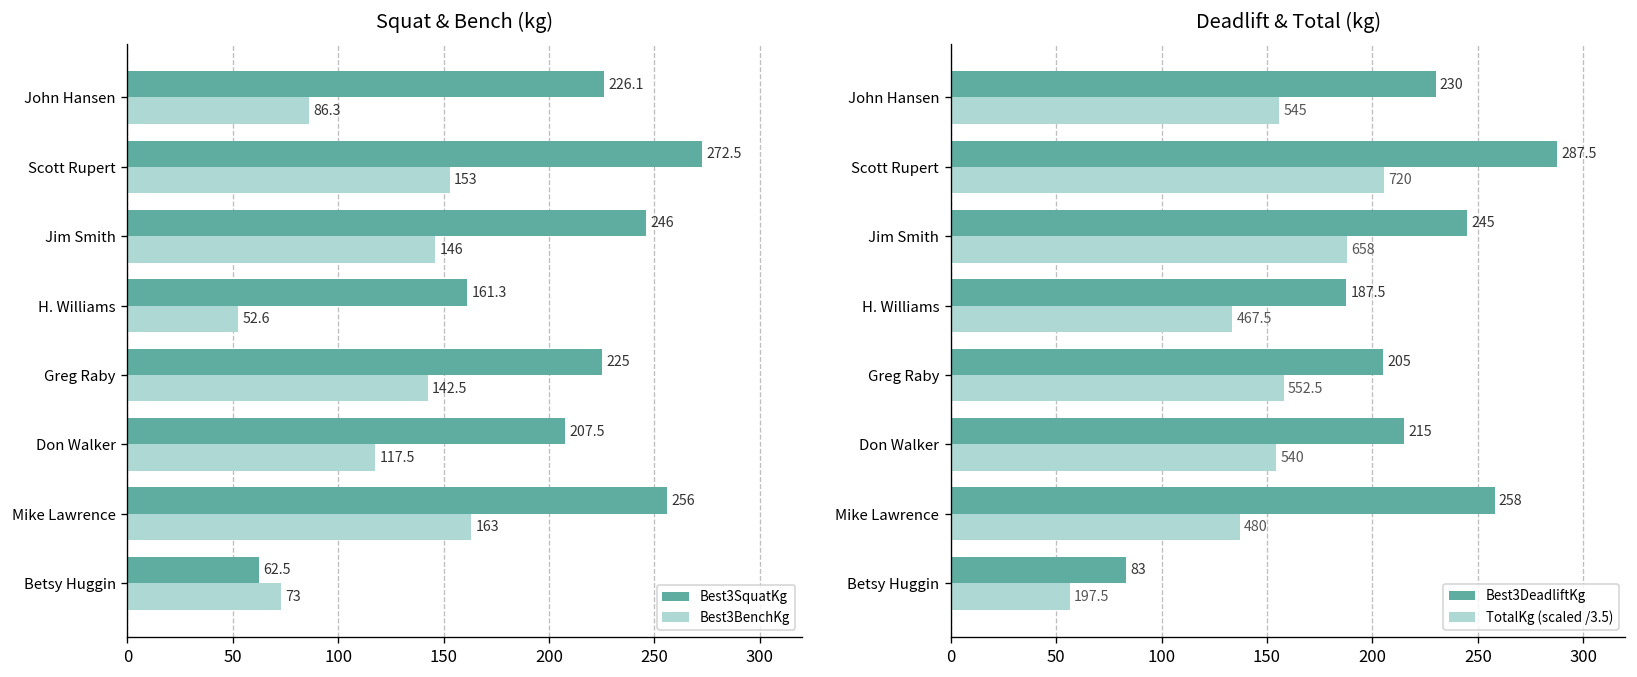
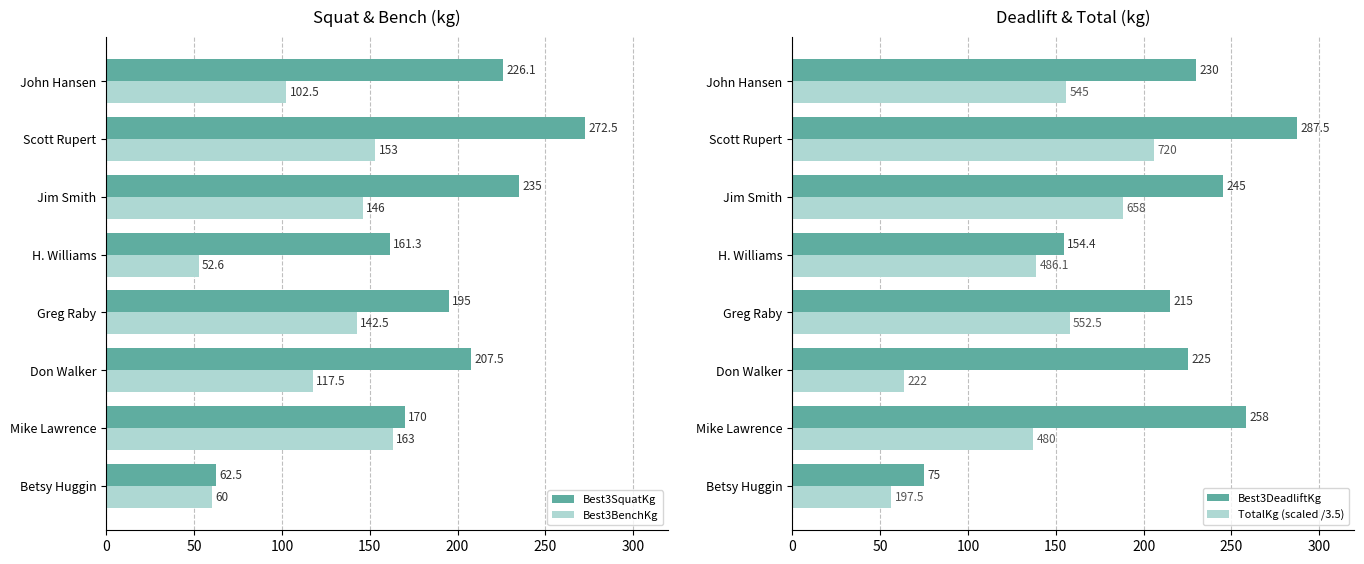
Squat & Bench (kg), Best3BenchKg, John Hansen: 86.3 -> 102.5
Squat & Bench (kg), Best3SquatKg, Jim Smith: 246 -> 235
Squat & Bench (kg), Best3SquatKg, Greg Raby: 225 -> 195
Squat & Bench (kg), Best3SquatKg, Mike Lawrence: 256 -> 170
Squat & Bench (kg), Best3BenchKg, Betsy Huggin: 73 -> 60
Deadlift & Total (kg), Best3DeadliftKg, H. Williams: 187.5 -> 154.4
Deadlift & Total (kg), TotalKg (scaled /3.5), H. Williams: 467.5 -> 486.1
Deadlift & Total (kg), Best3DeadliftKg, Greg Raby: 205 -> 215
Deadlift & Total (kg), Best3DeadliftKg, Don Walker: 215 -> 225
Deadlift & Total (kg), TotalKg (scaled /3.5), Don Walker: 540 -> 222
Deadlift & Total (kg), Best3DeadliftKg, Betsy Huggin: 83 -> 75
